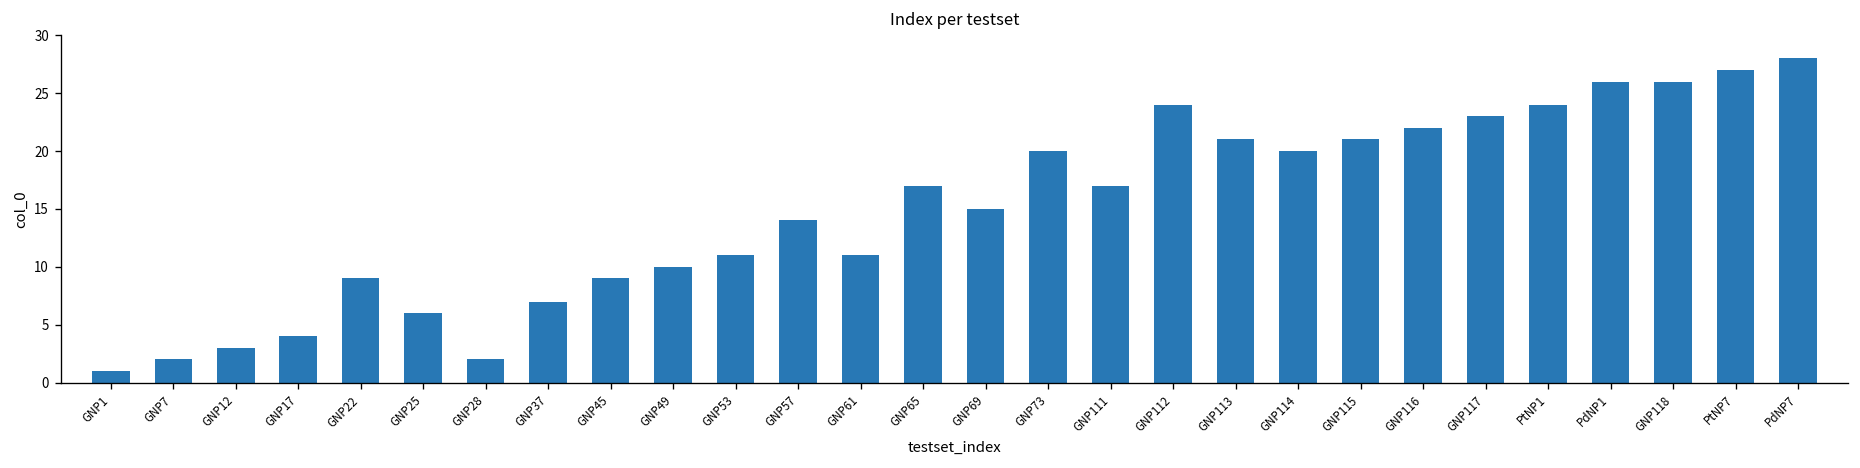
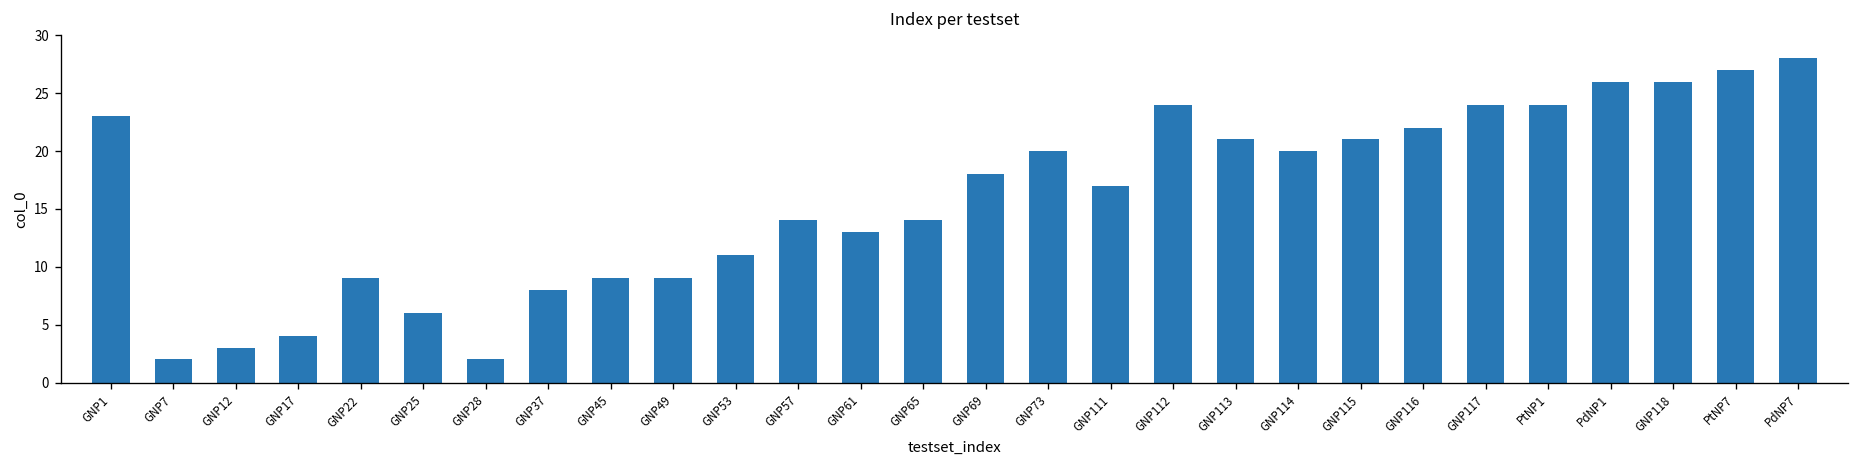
GNP1: 1 -> 23
GNP37: 7 -> 8
GNP49: 10 -> 9
GNP61: 11 -> 13
GNP65: 17 -> 14
GNP69: 15 -> 18
GNP117: 23 -> 24
